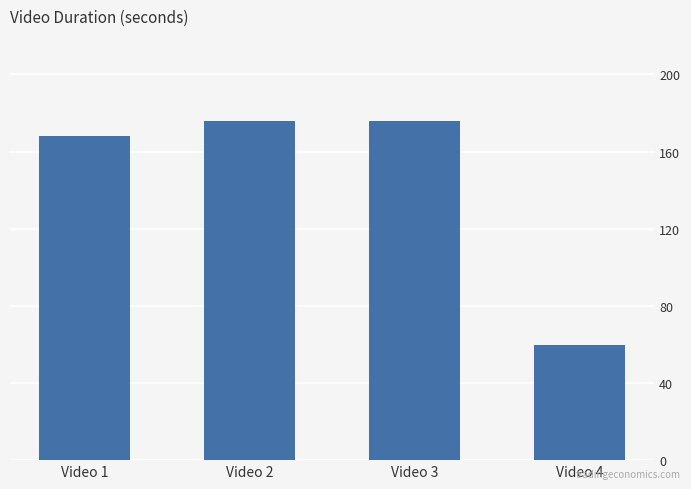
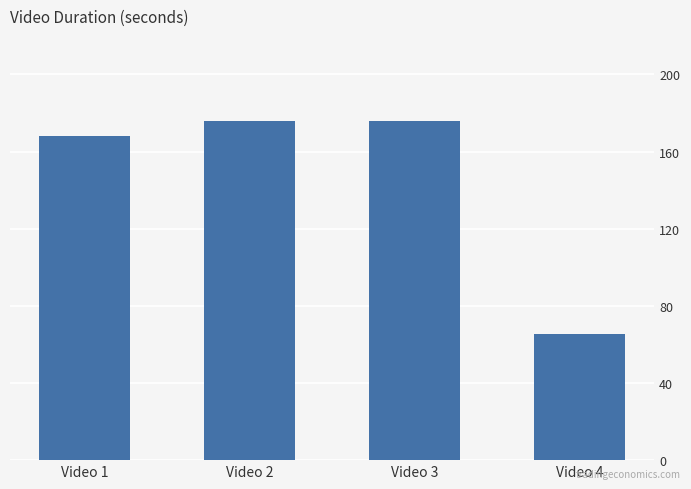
Video 4: 60 -> 65
